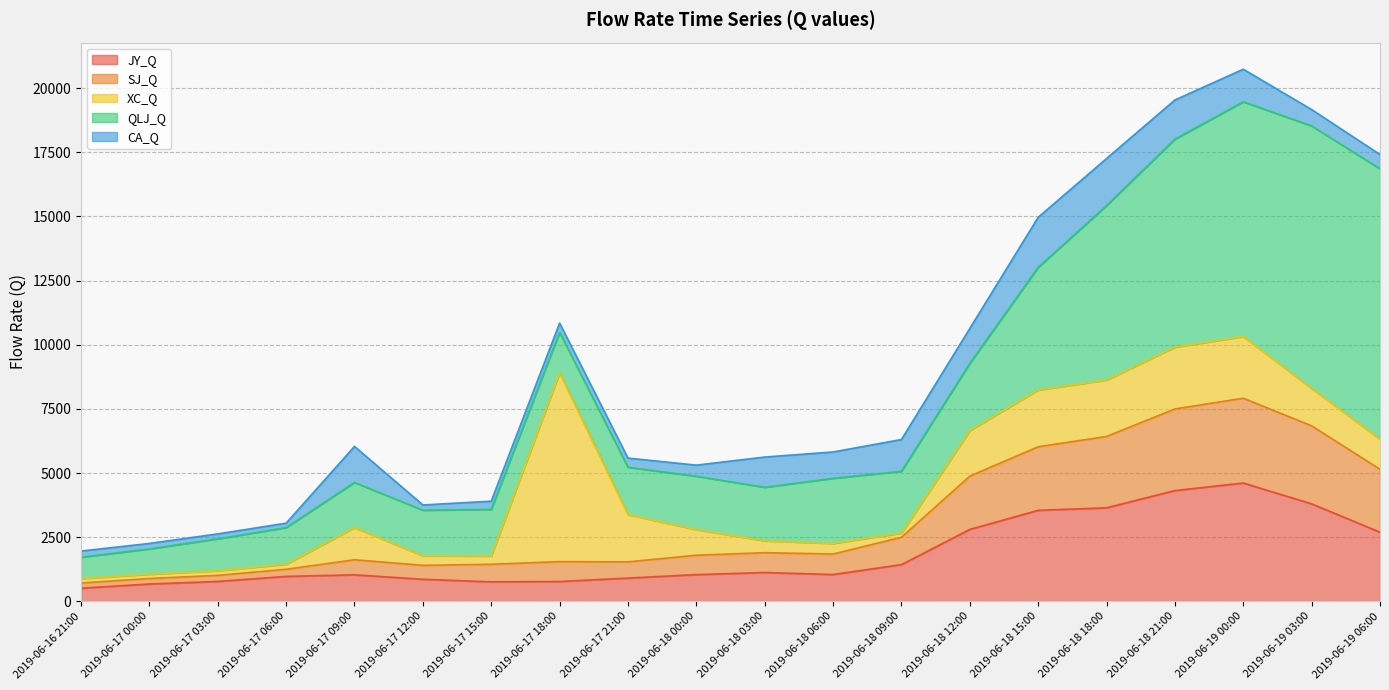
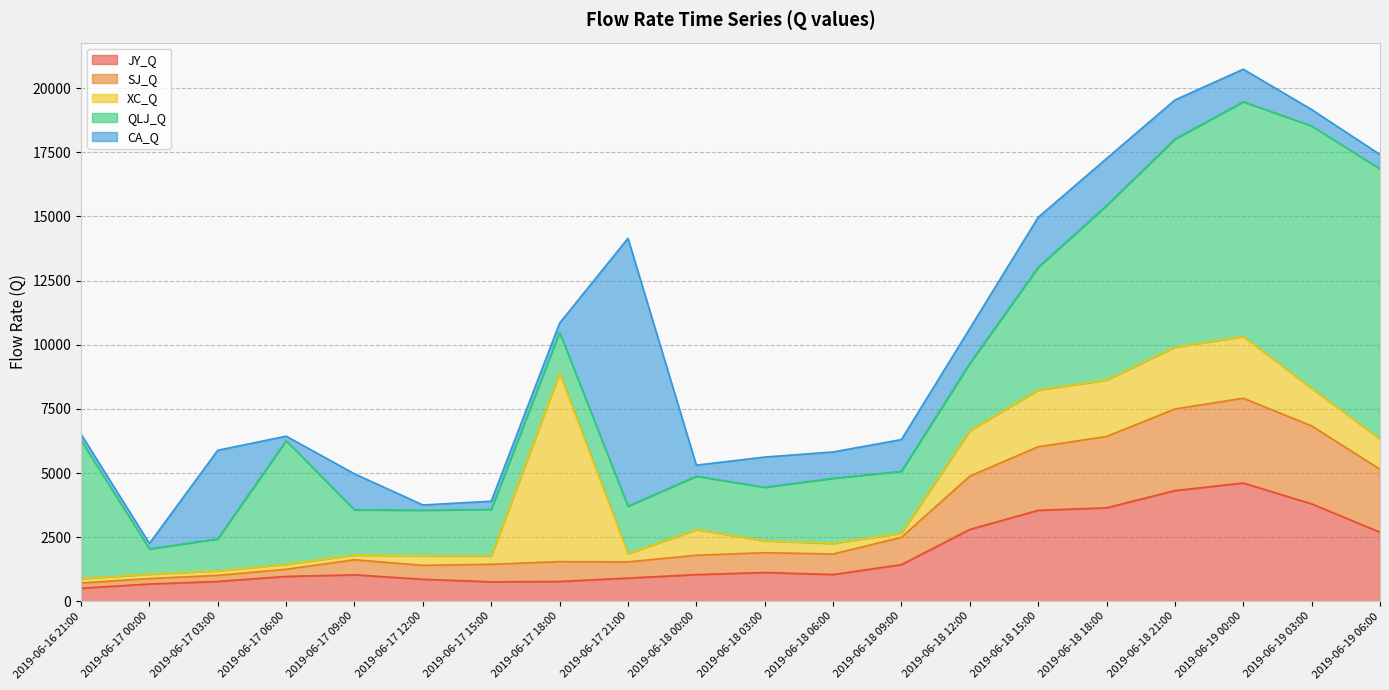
QLJ_Q, 2019-06-16 21:00: 800 -> 5400
CA_Q, 2019-06-17 03:00: 200 -> 3500
QLJ_Q, 2019-06-17 06:00: 1400 -> 4800
XC_Q, 2019-06-17 09:00: 1300 -> 200
XC_Q, 2019-06-17 21:00: 1800 -> 300
CA_Q, 2019-06-17 21:00: 400 -> 10400
